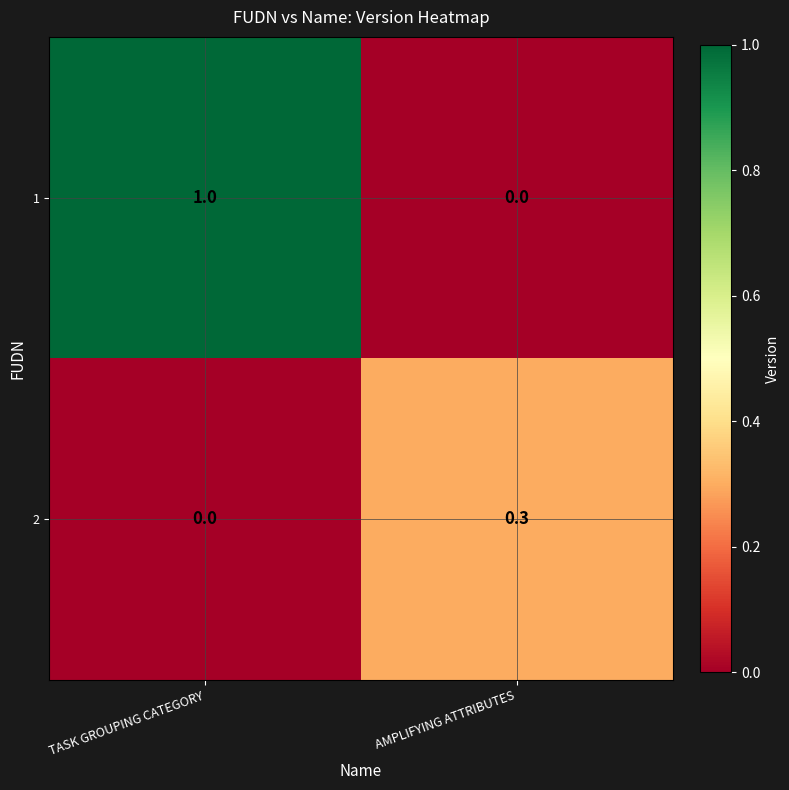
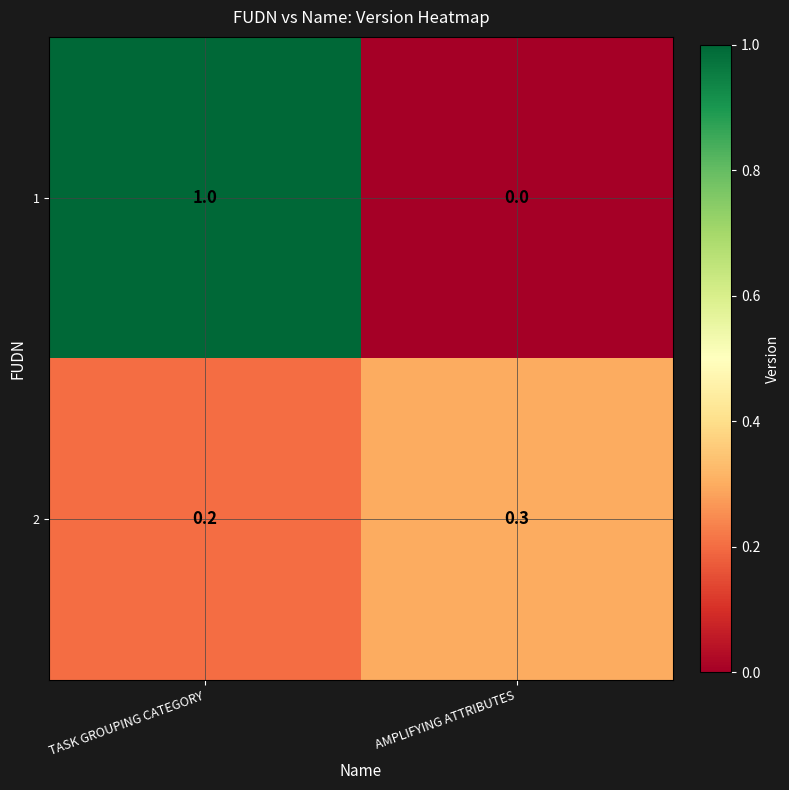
2, TASK GROUPING CATEGORY: 0.0 -> 0.2
